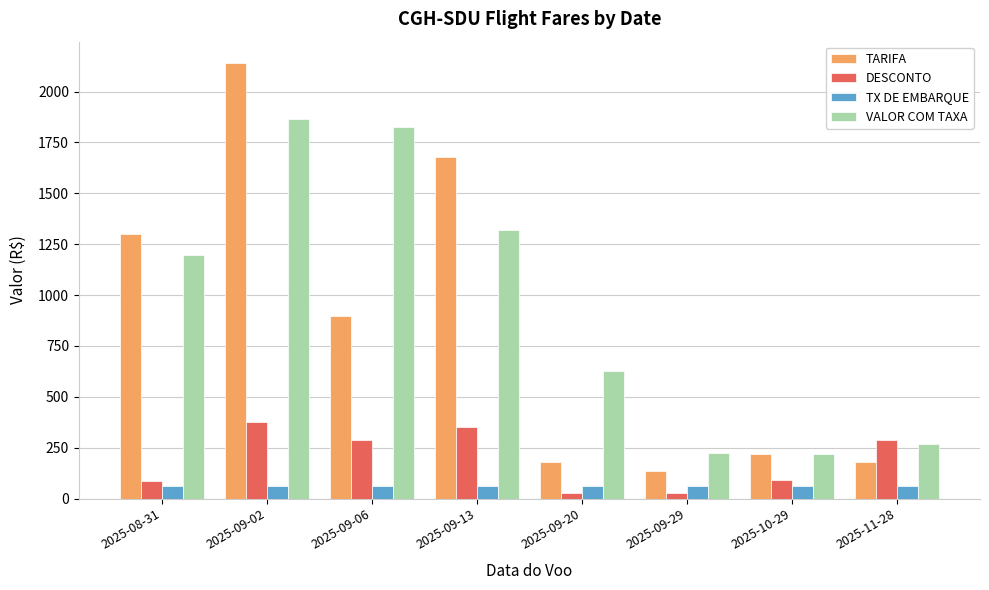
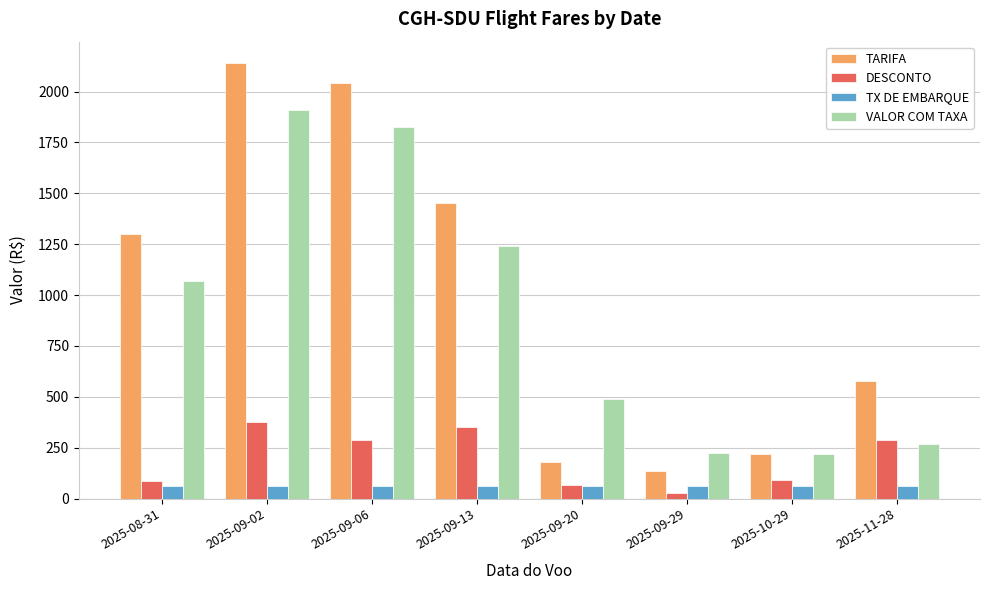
VALOR COM TAXA, 2025-08-31: 1200 -> 1070
VALOR COM TAXA, 2025-09-02: 1860 -> 1910
TARIFA, 2025-09-06: 900 -> 2040
TARIFA, 2025-09-13: 1680 -> 1450
VALOR COM TAXA, 2025-09-13: 1320 -> 1240
DESCONTO, 2025-09-20: 30 -> 70
VALOR COM TAXA, 2025-09-20: 630 -> 490
TARIFA, 2025-11-28: 180 -> 580
